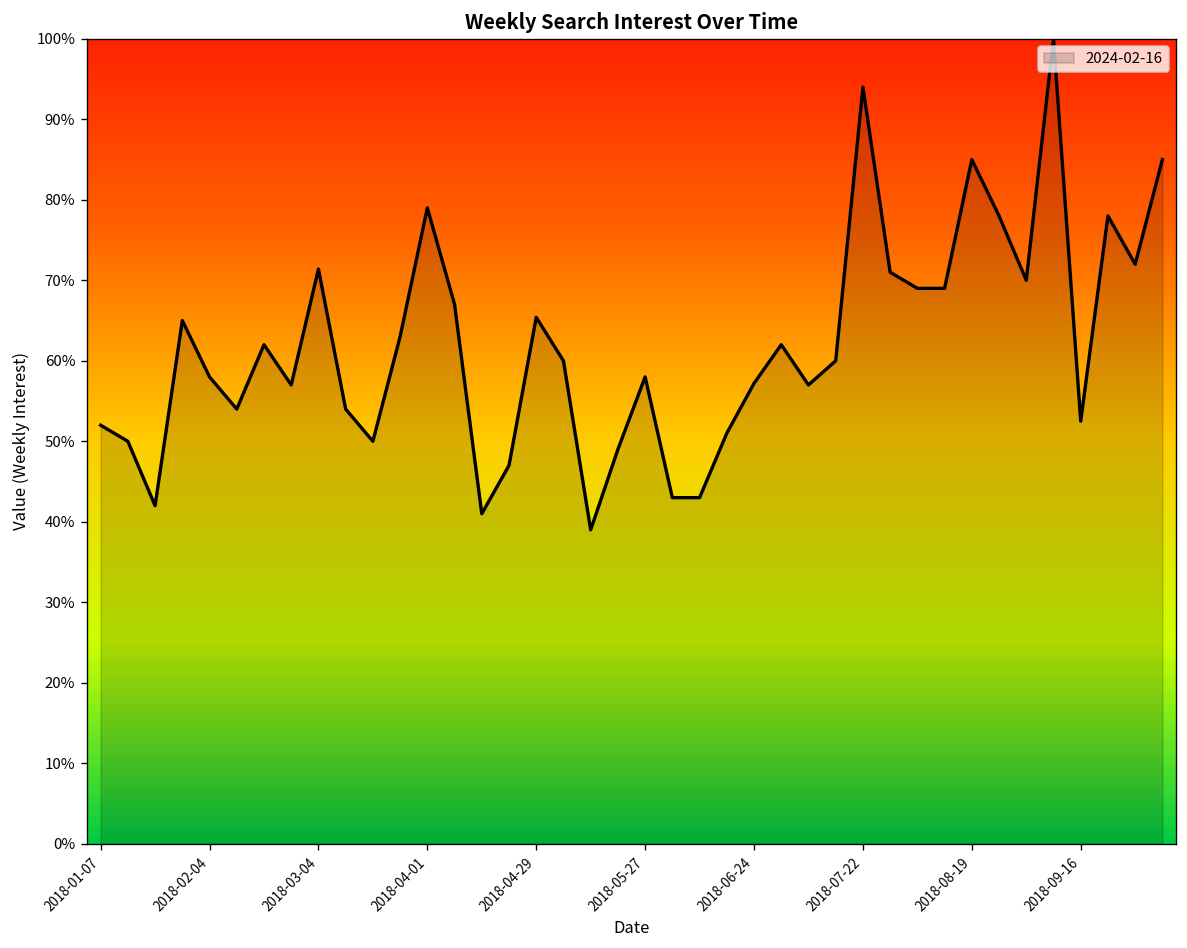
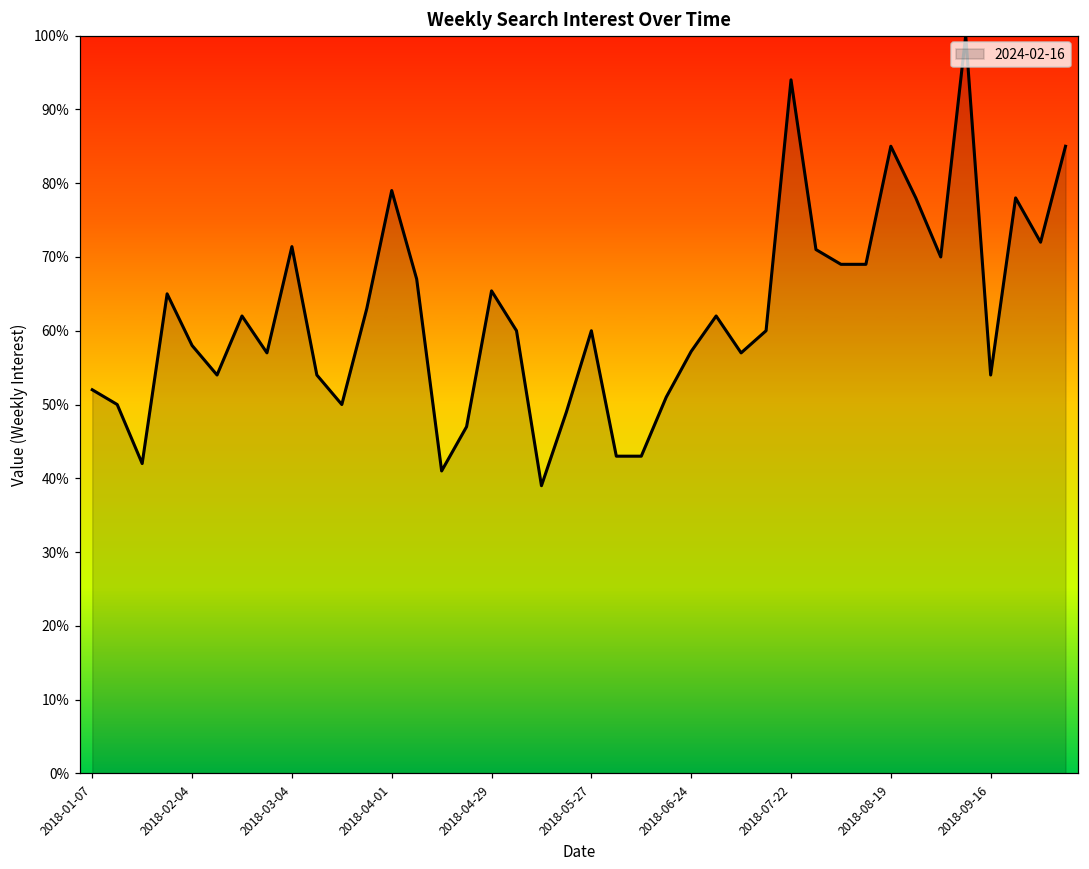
2018-05-27: 58% -> 60%
2018-09-16: 53% -> 54%
